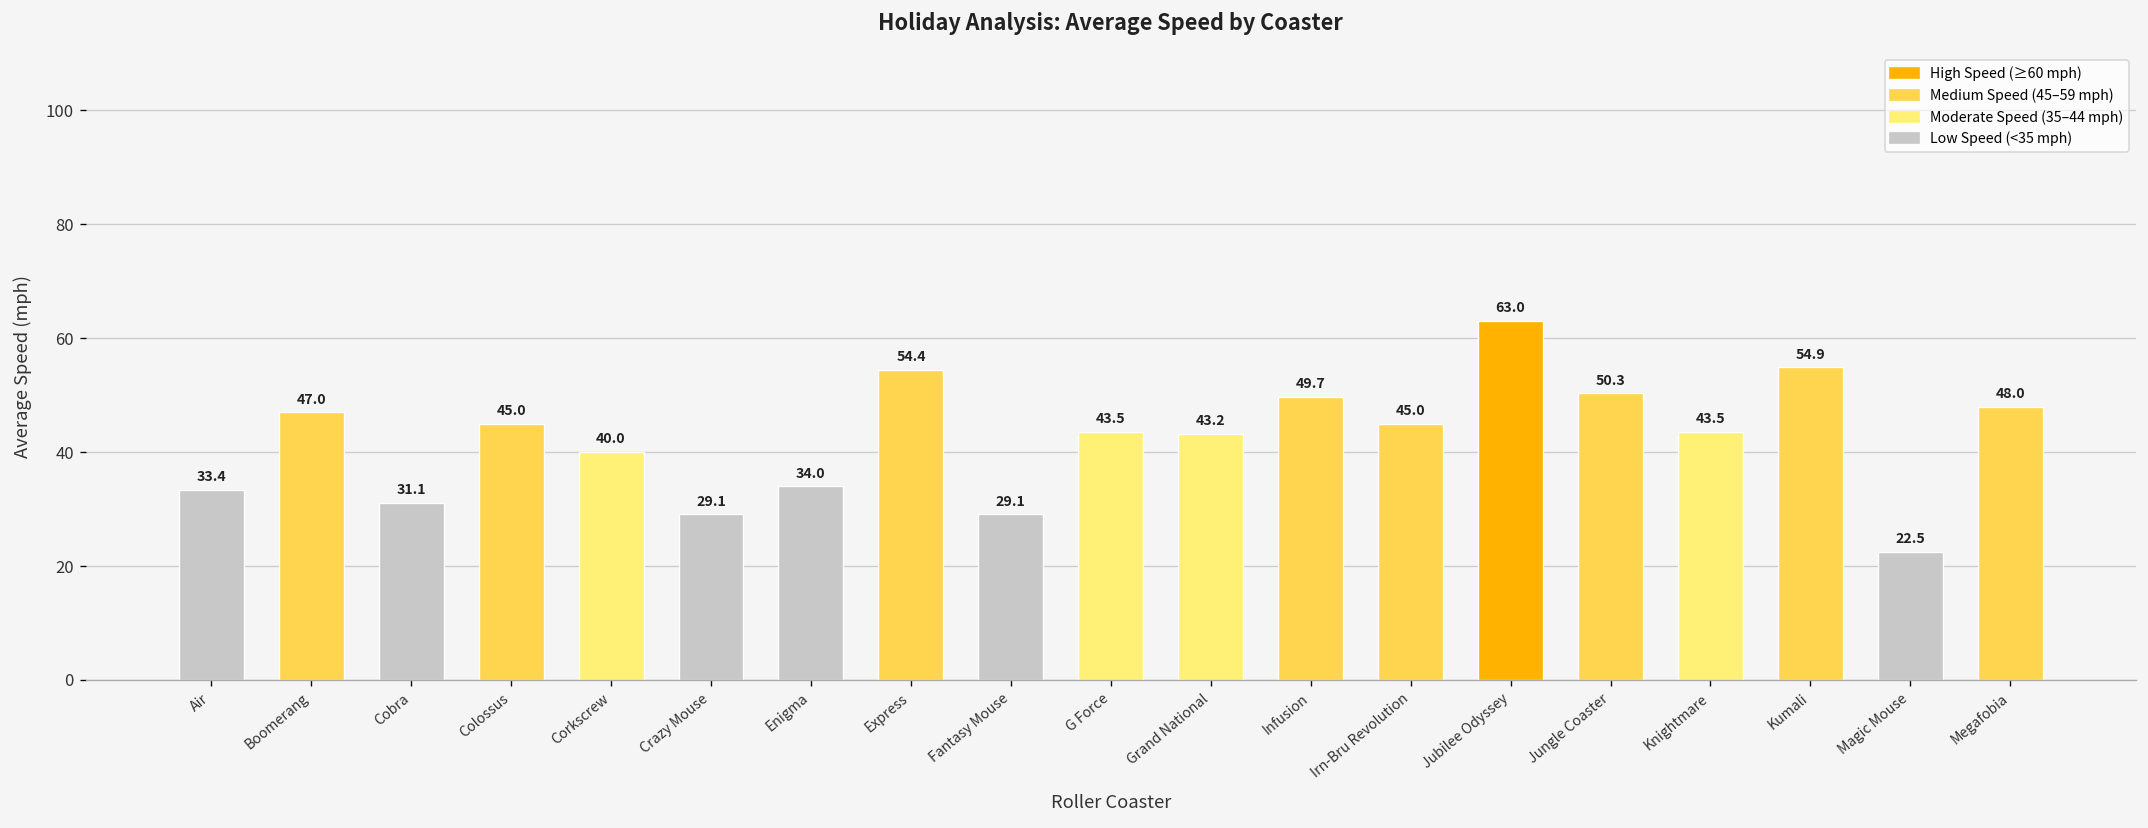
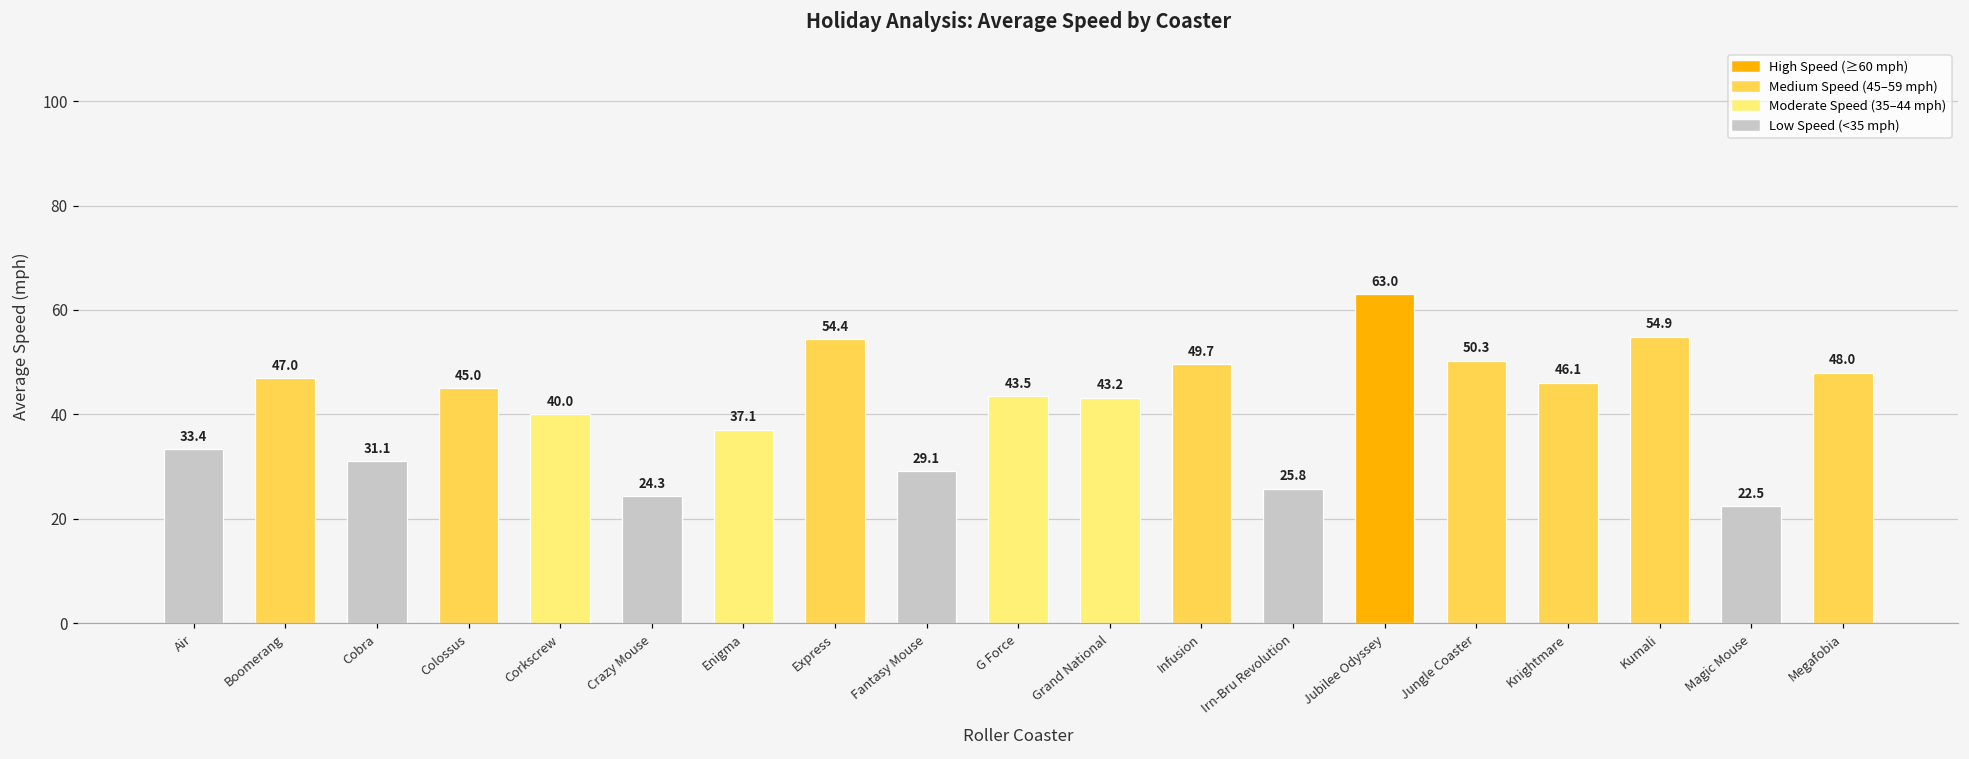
Crazy Mouse: 29.1 -> 24.3
Enigma: 34.0 -> 37.1
Irn-Bru Revolution: 45.0 -> 25.8
Knightmare: 43.5 -> 46.1
